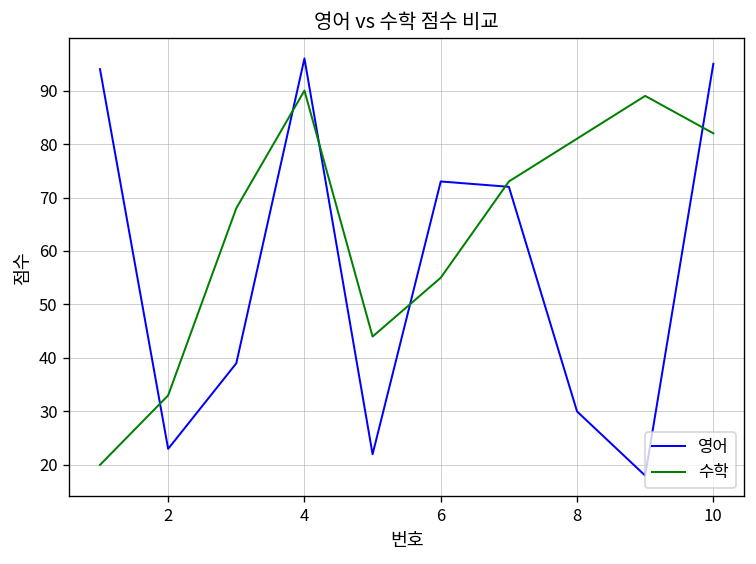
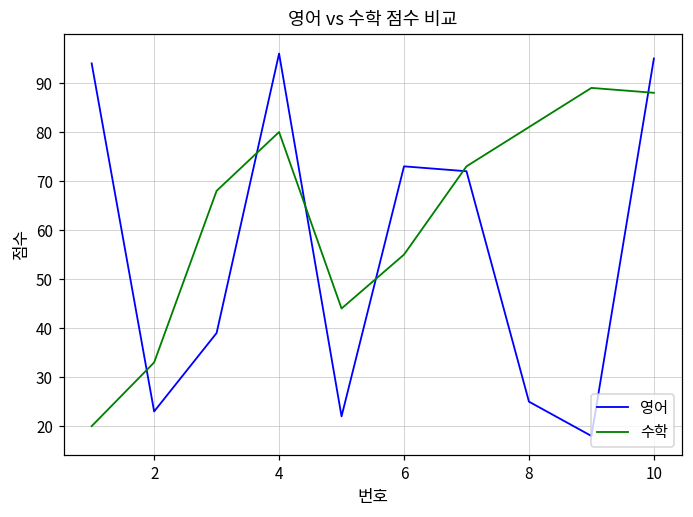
수학, 4: 90 -> 80
영어, 8: 30 -> 25
수학, 10: 82 -> 88
